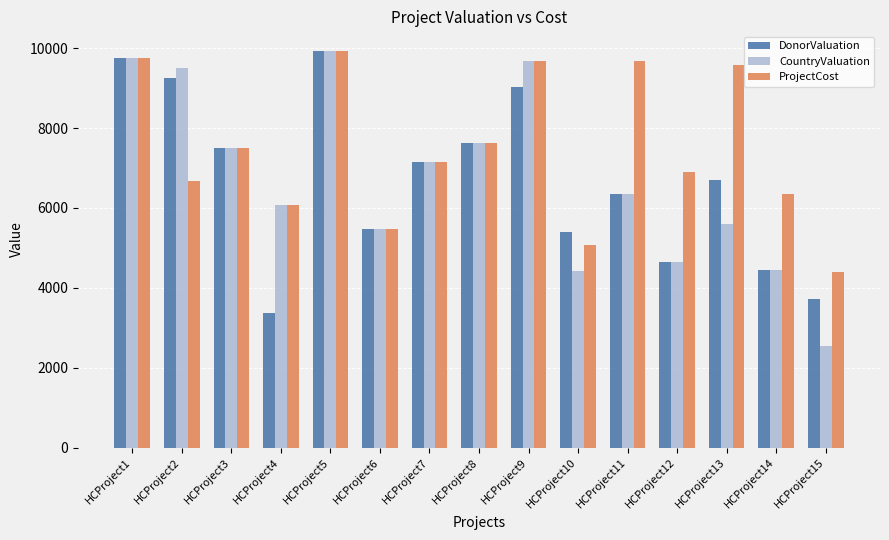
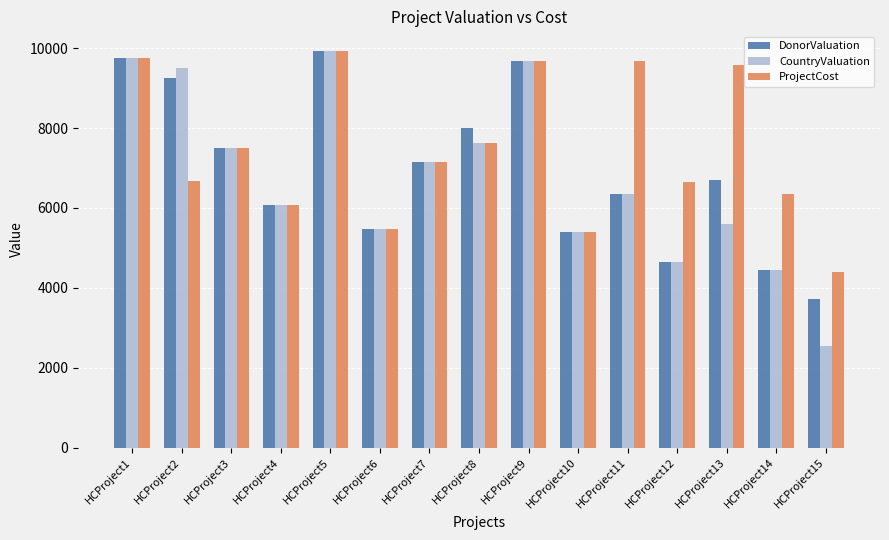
DonorValuation, HCProject4: 3400 -> 6100
DonorValuation, HCProject8: 7600 -> 8000
DonorValuation, HCProject9: 9000 -> 9700
CountryValuation, HCProject10: 4400 -> 5400
ProjectCost, HCProject10: 5100 -> 5400
ProjectCost, HCProject12: 6900 -> 6700
